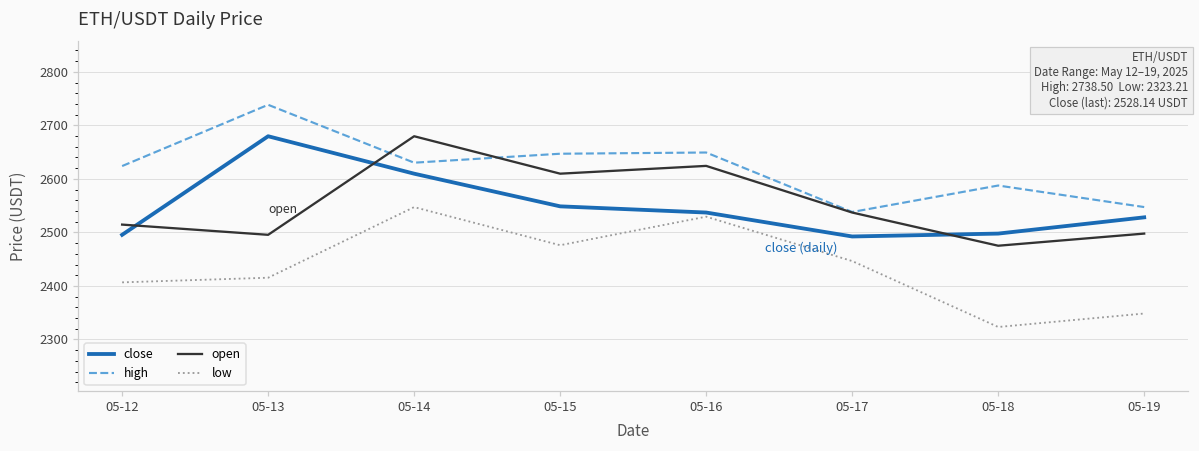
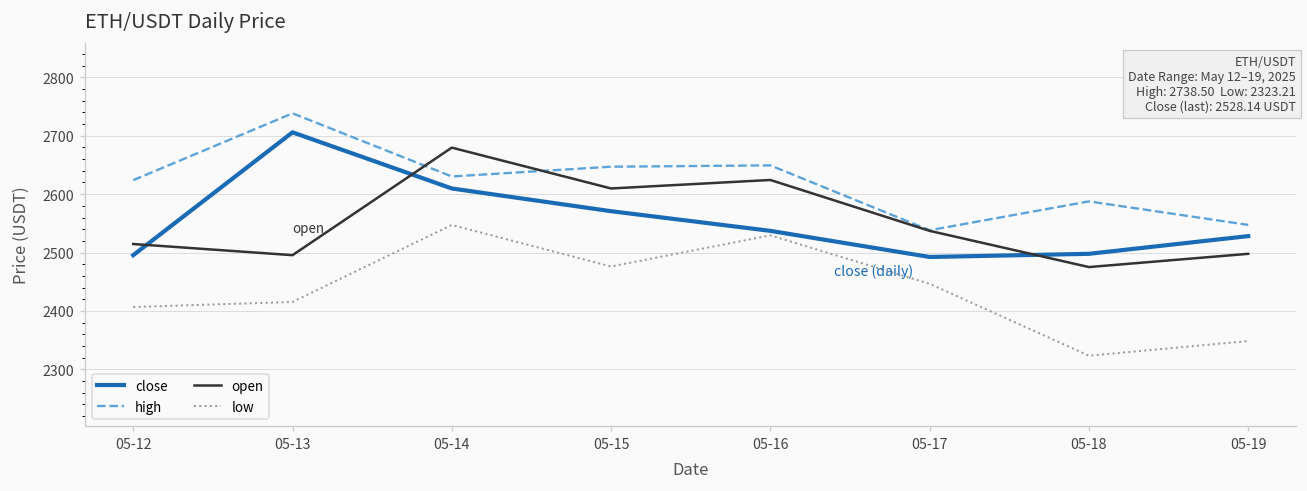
close, 05-13: 2680 -> 2710
close, 05-15: 2550 -> 2570
